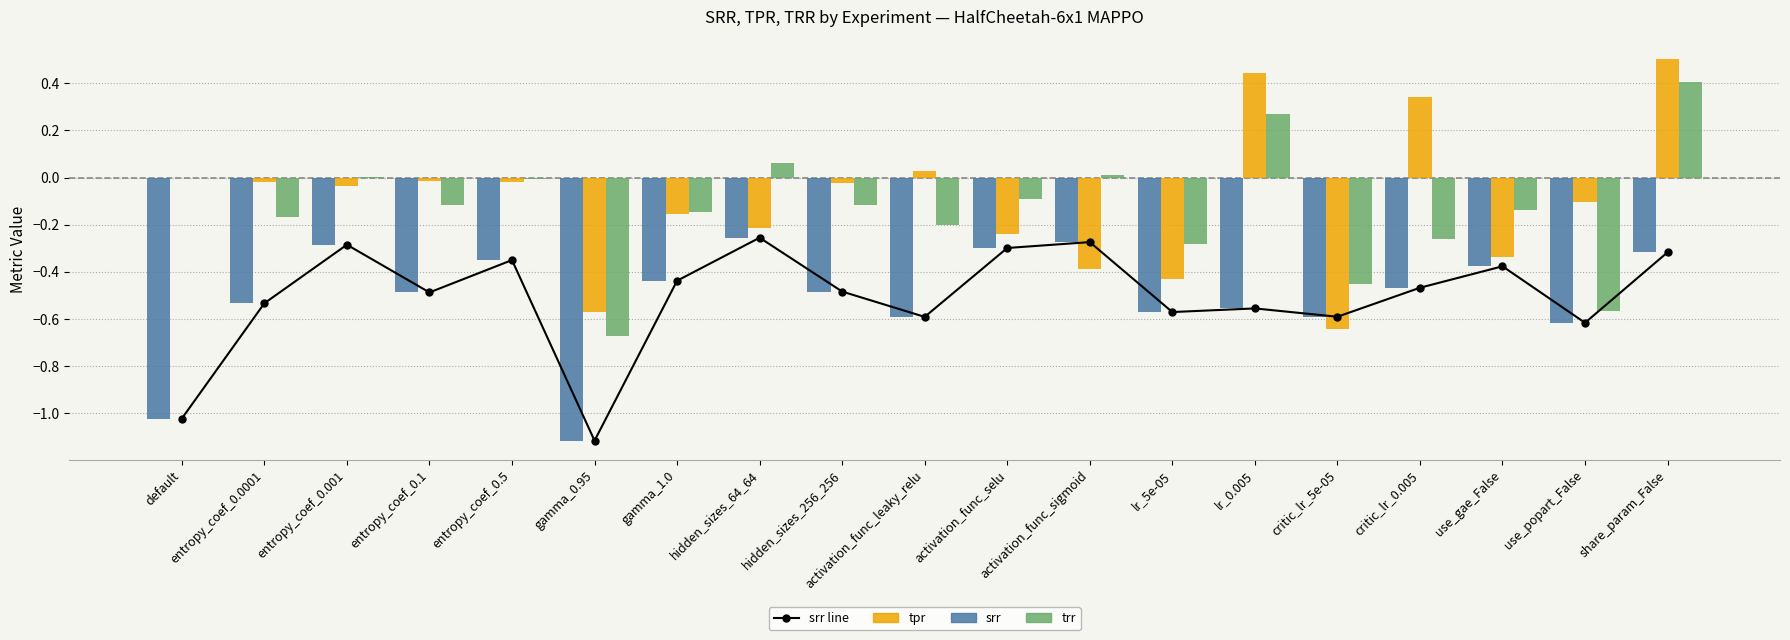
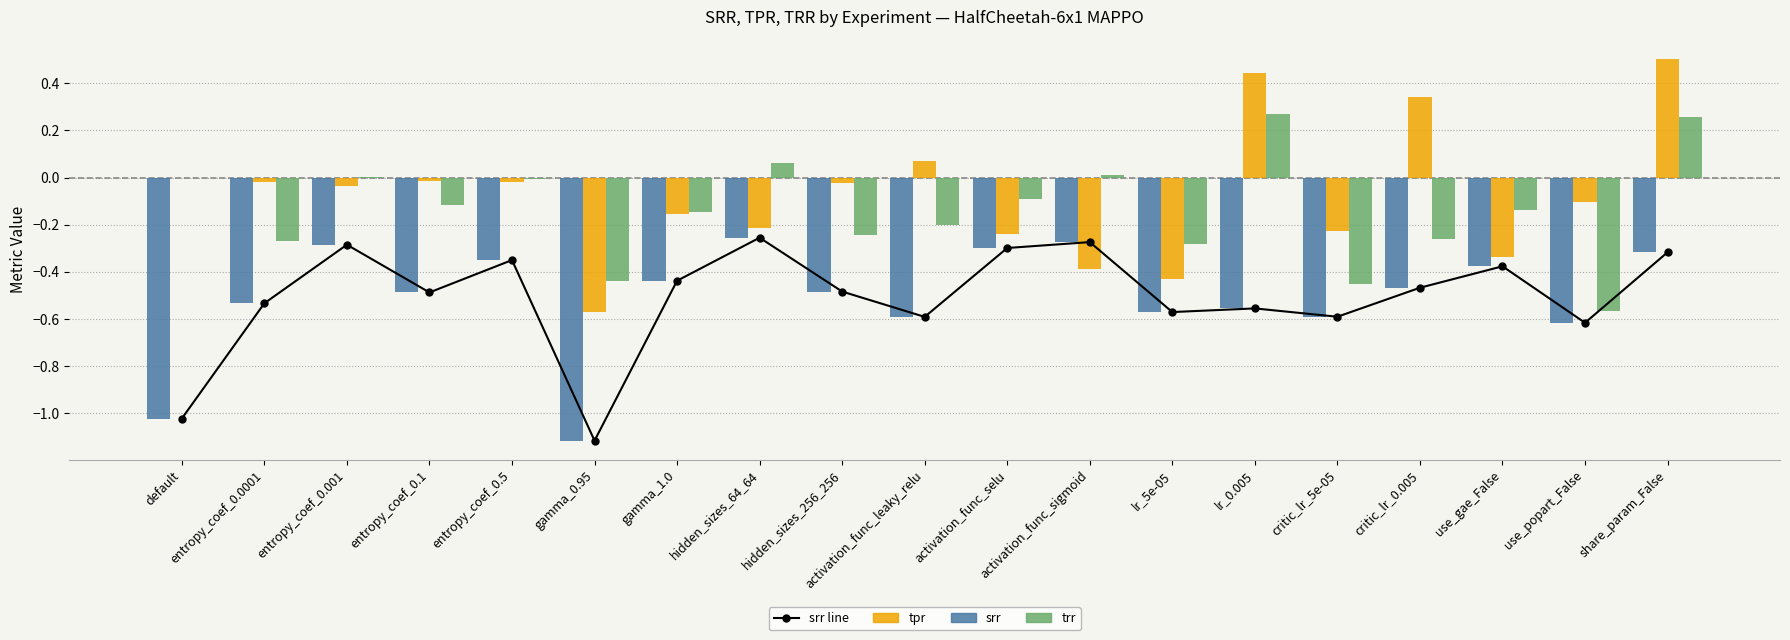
trr, entropy_coef_0.0001: -0.17 -> -0.27
trr, gamma_0.95: -0.67 -> -0.44
trr, hidden_sizes_256_256: -0.12 -> -0.24
tpr, activation_func_leaky_relu: 0.03 -> 0.07
tpr, critic_lr_5e-05: -0.64 -> -0.23
trr, share_param_False: 0.40 -> 0.26
